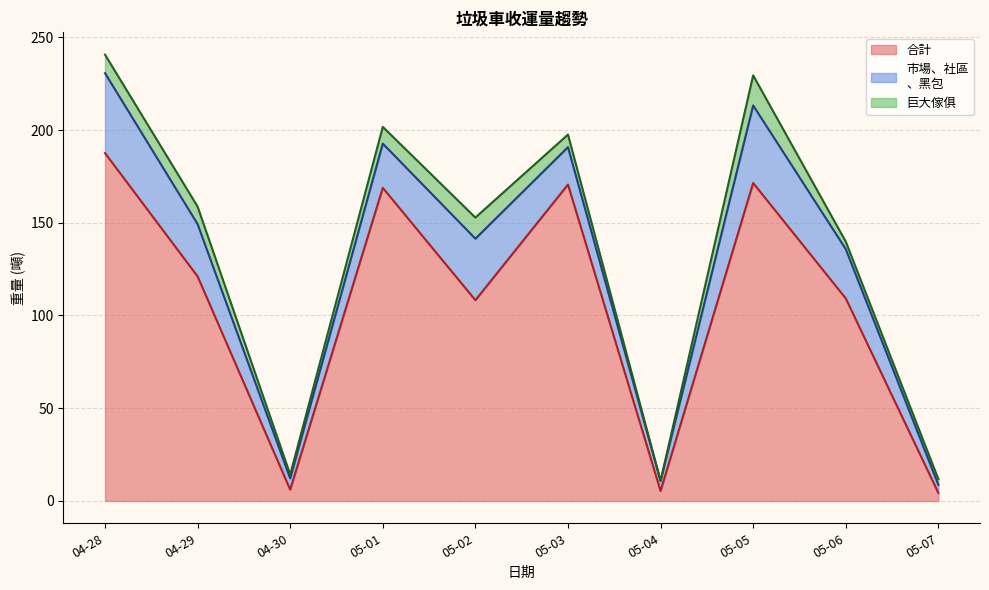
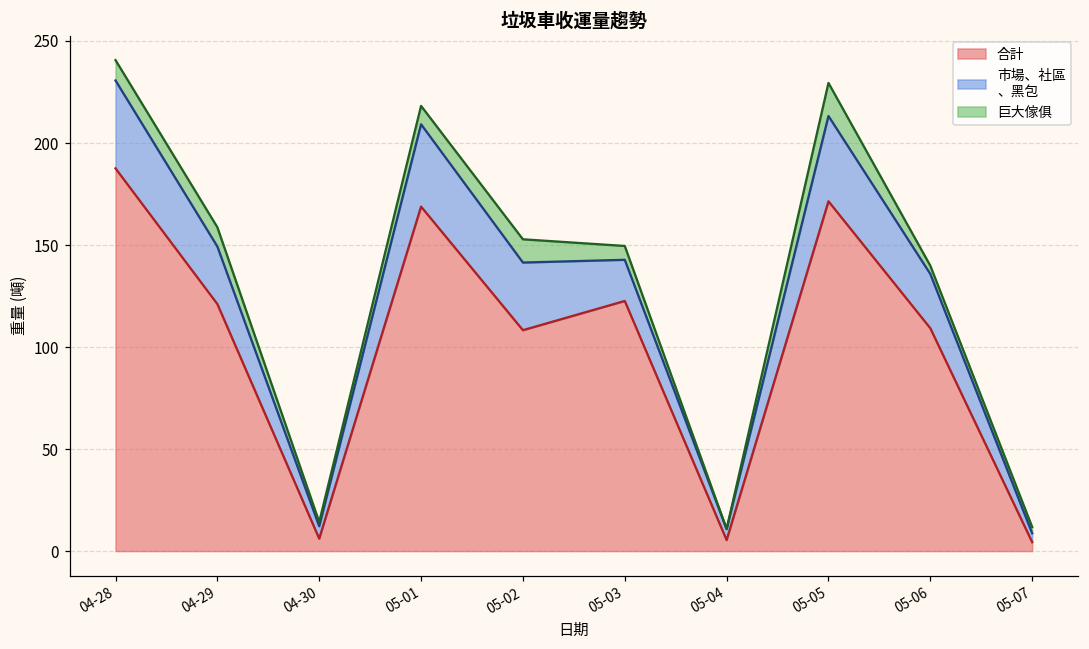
市場、社區 、黑包, 05-01: 24 -> 40
合計, 05-03: 171 -> 123
